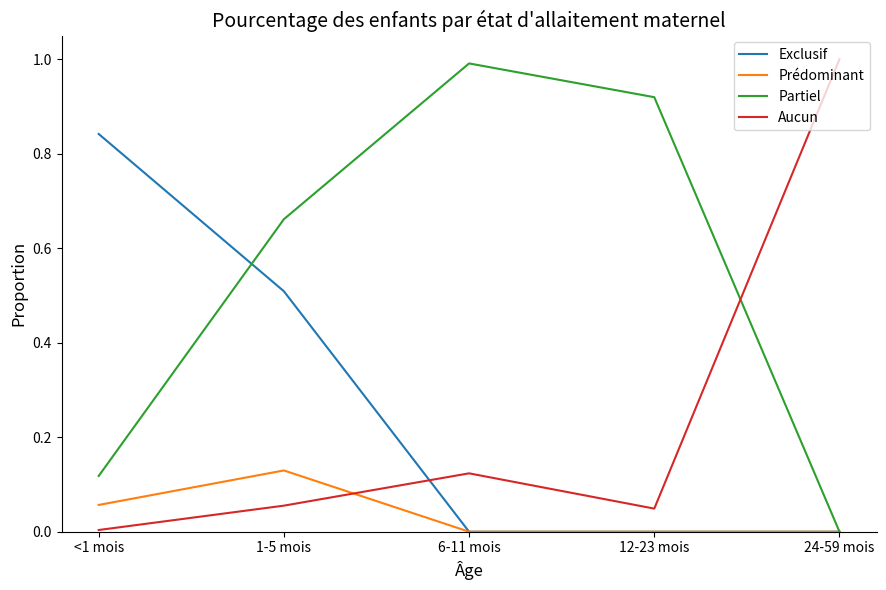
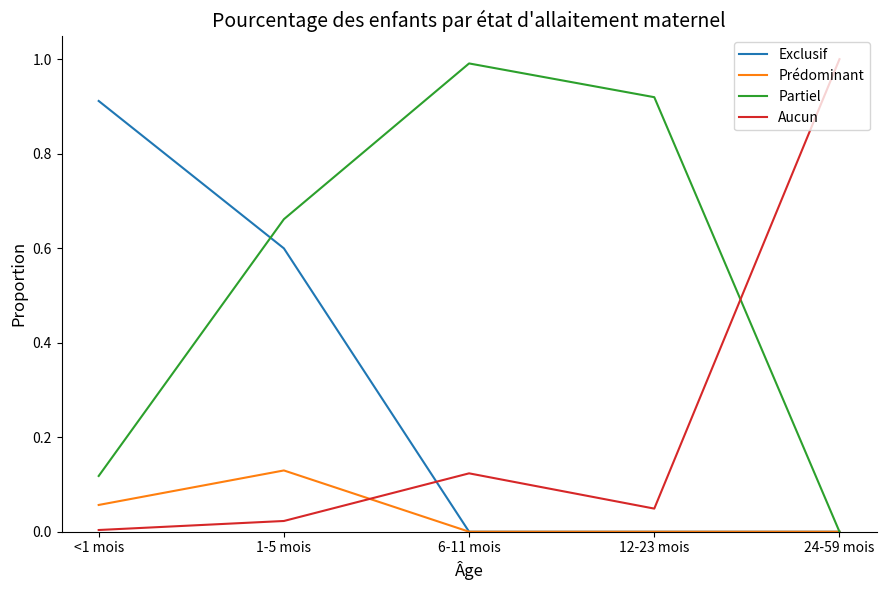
Exclusif, <1 mois: 0.84 -> 0.91
Exclusif, 1-5 mois: 0.51 -> 0.60
Aucun, 1-5 mois: 0.06 -> 0.02
